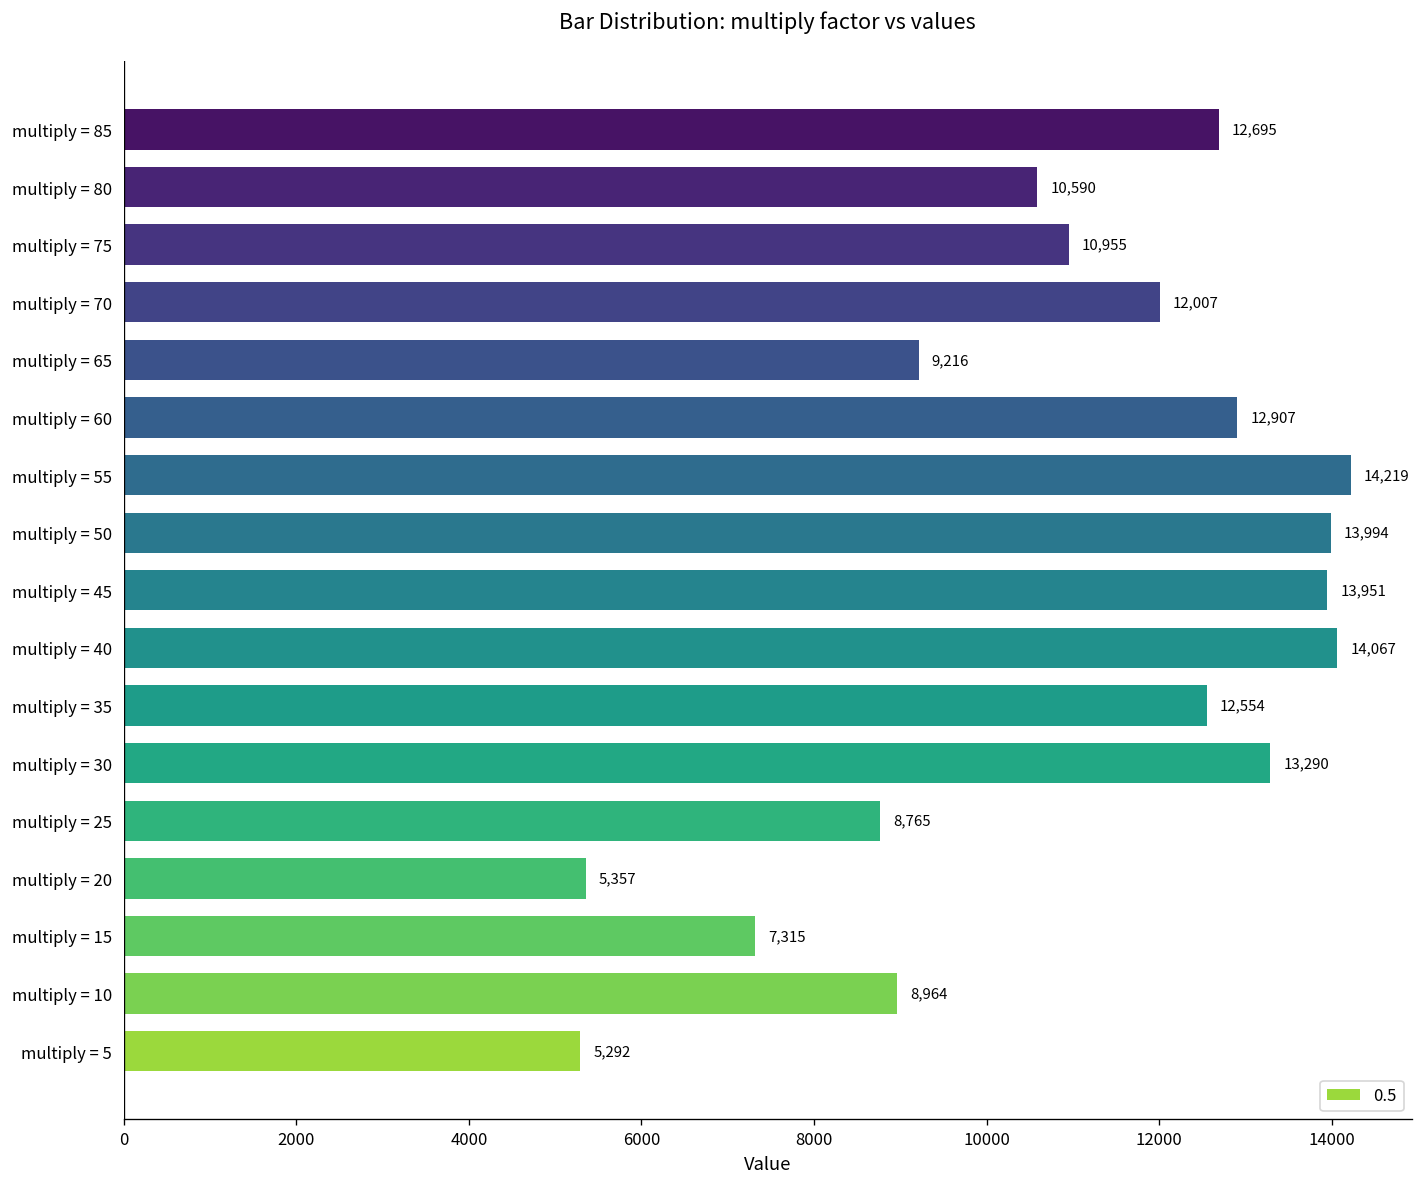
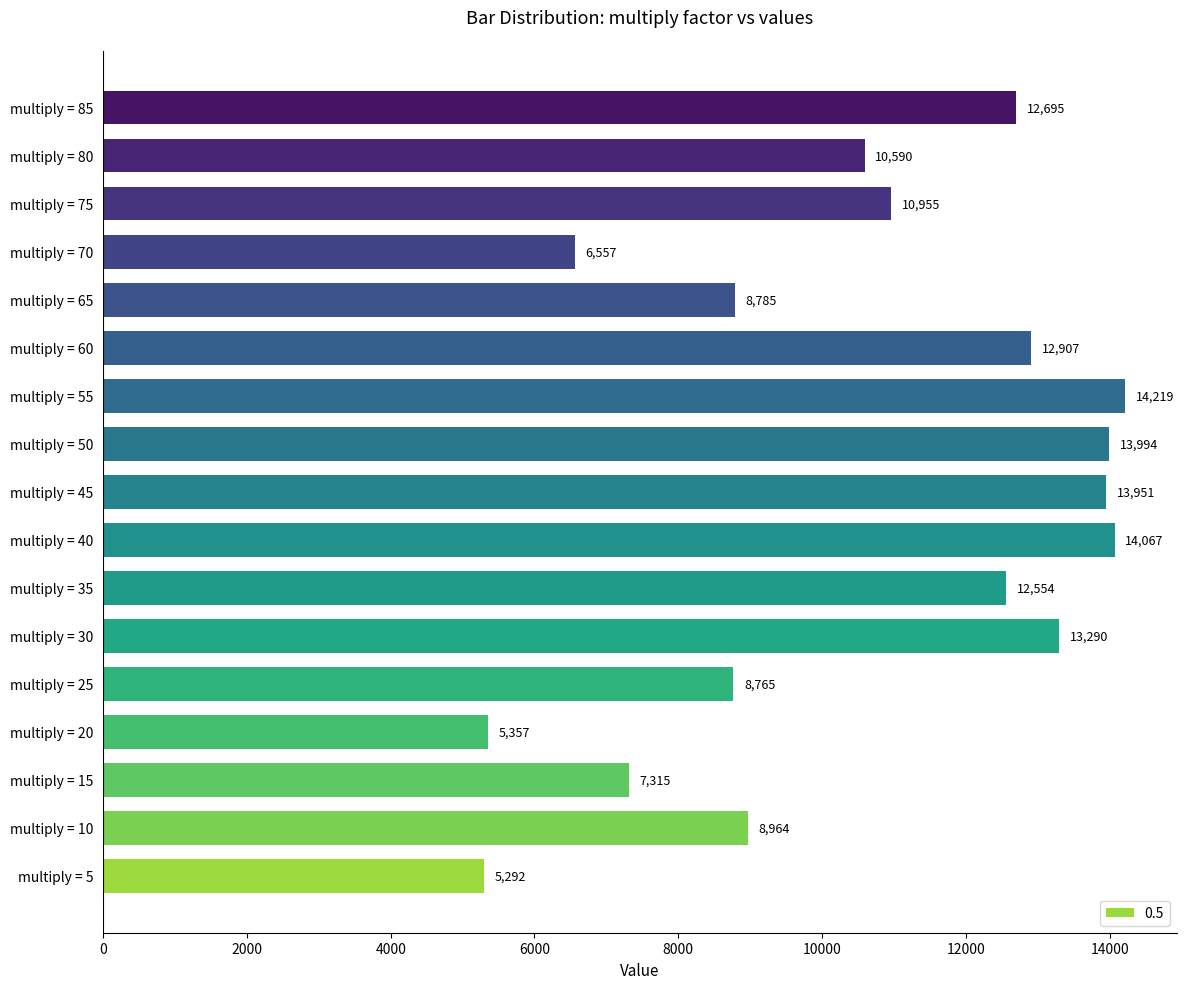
multiply = 70: 12,007 -> 6,557
multiply = 65: 9,216 -> 8,785
